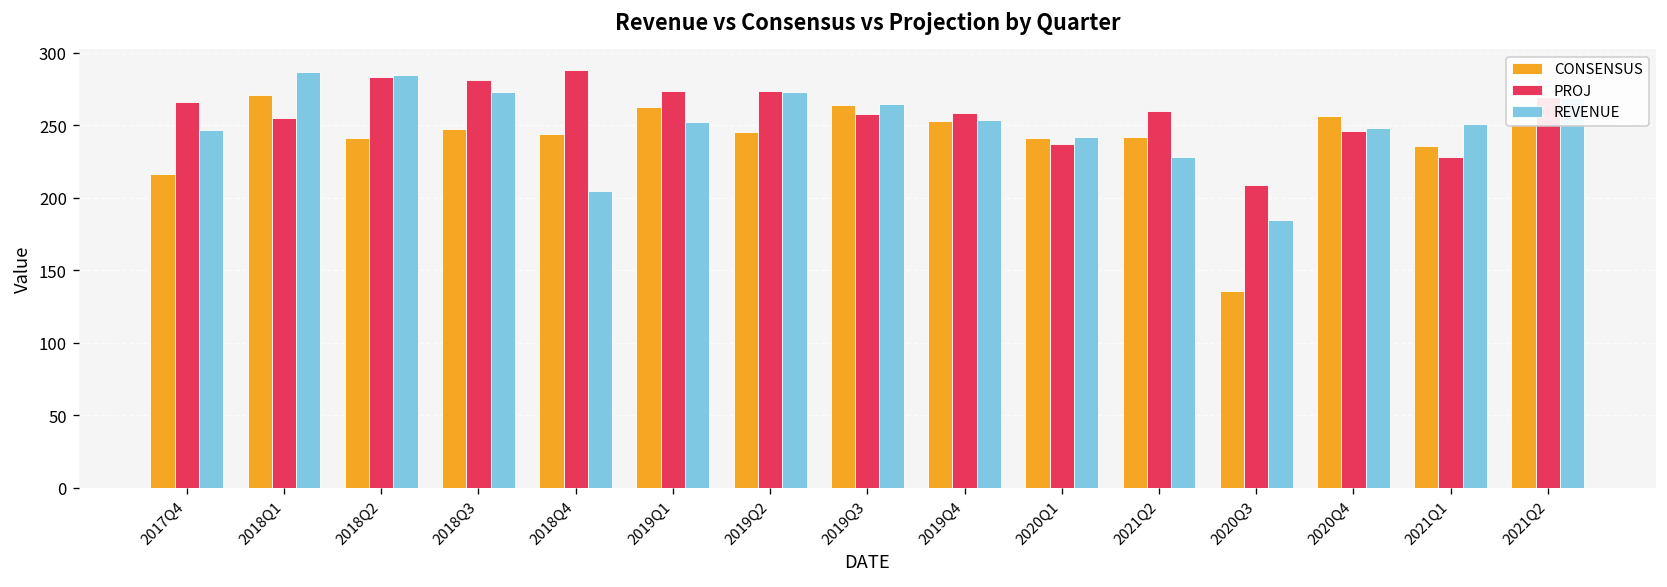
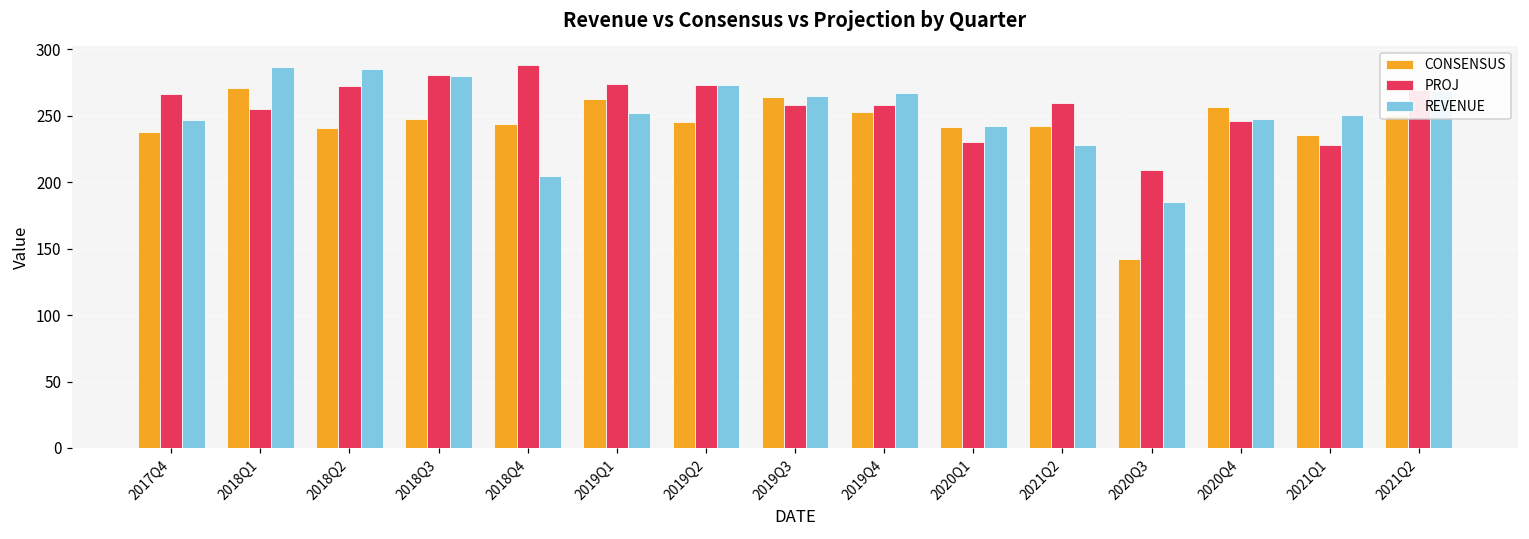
CONSENSUS, 2017Q4: 217 -> 238
PROJ, 2018Q2: 284 -> 273
REVENUE, 2018Q3: 273 -> 280
REVENUE, 2019Q4: 254 -> 267
PROJ, 2020Q1: 237 -> 230
CONSENSUS, 2020Q3: 136 -> 143
